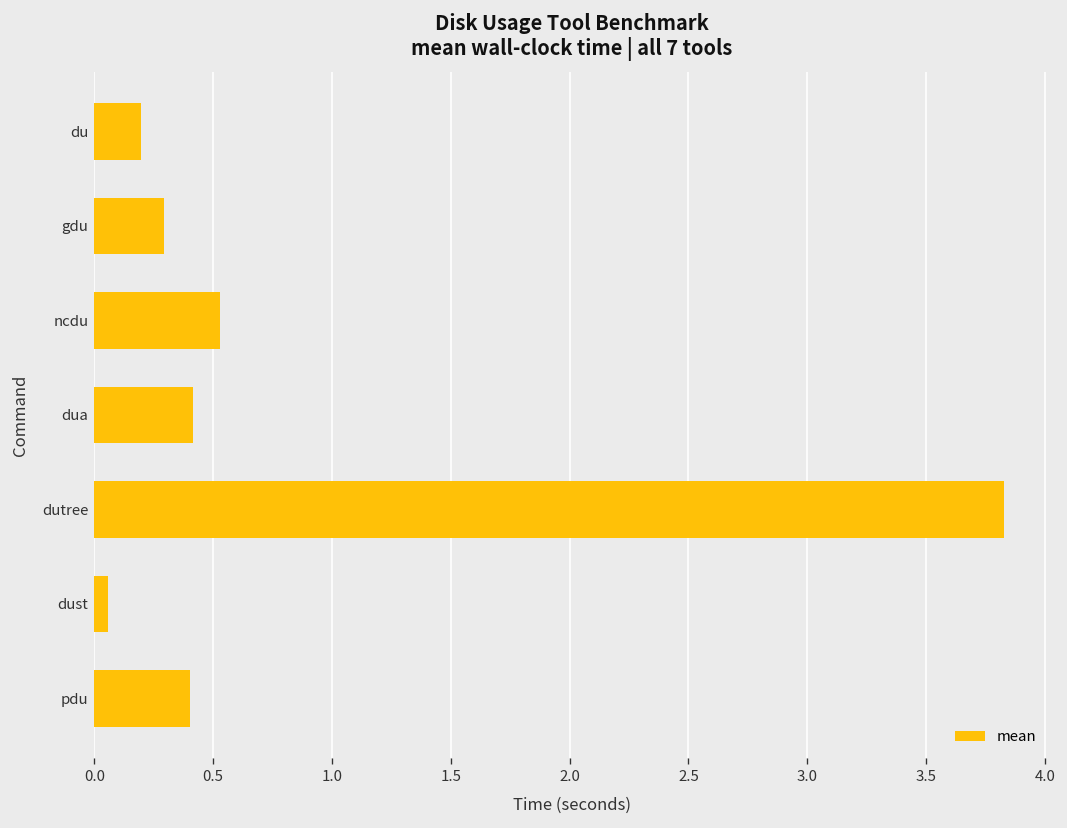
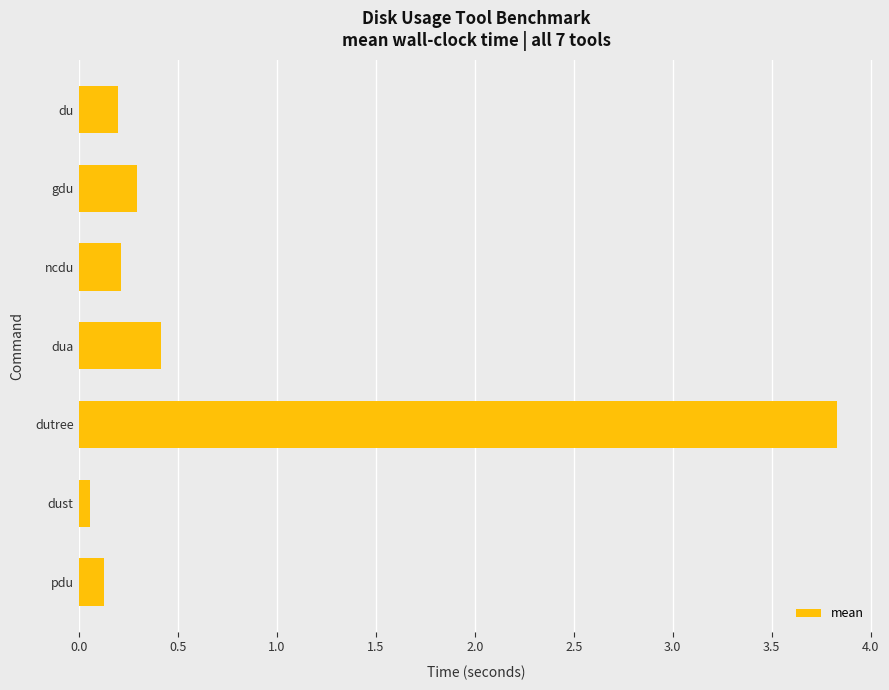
ncdu: 0.53 -> 0.21
pdu: 0.40 -> 0.13
